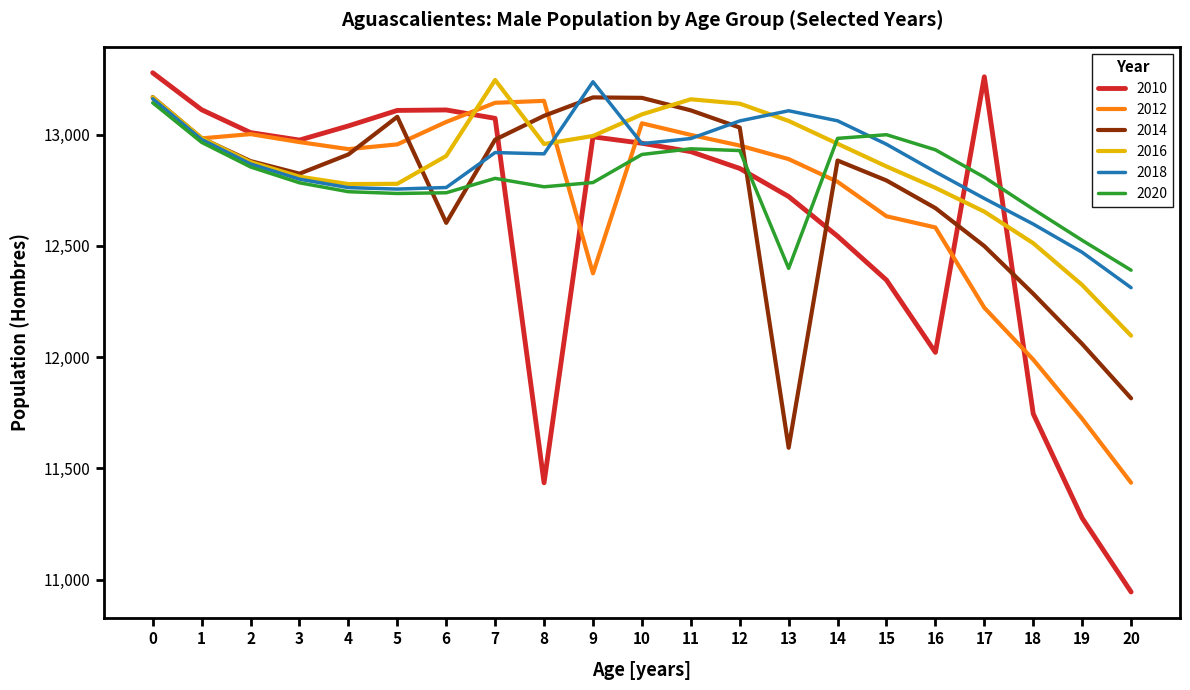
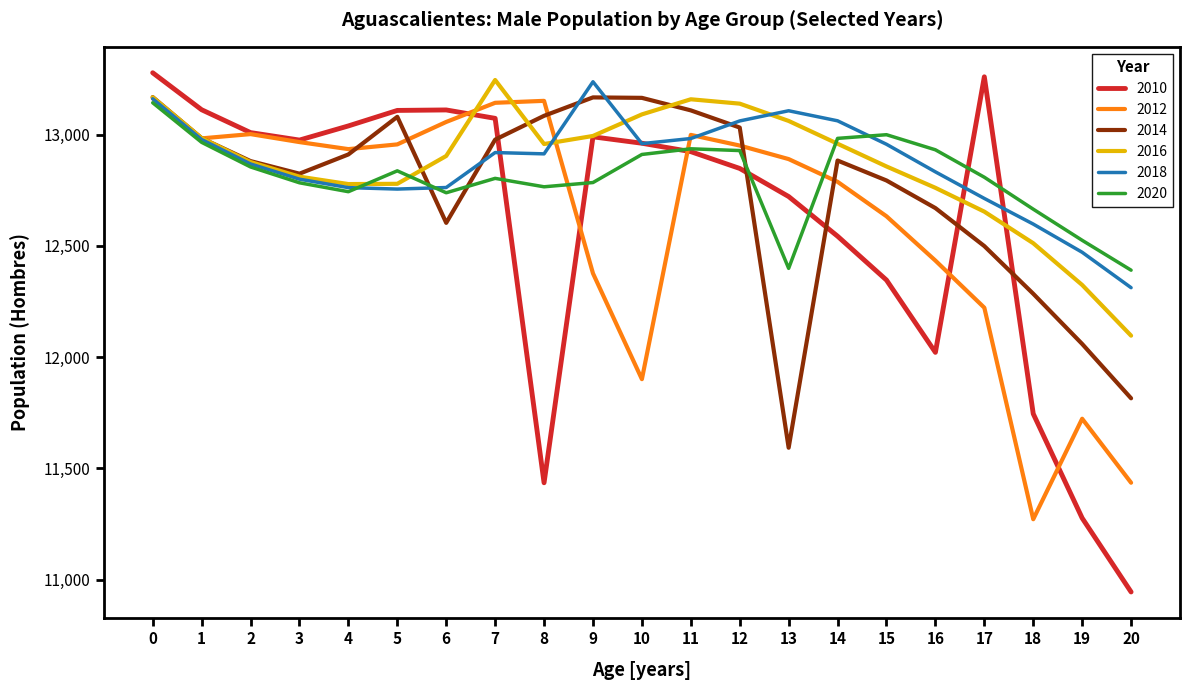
2020, 5: 12,740 -> 12,840
2012, 10: 13,050 -> 11,900
2012, 16: 12,580 -> 12,430
2012, 18: 11,990 -> 11,270
